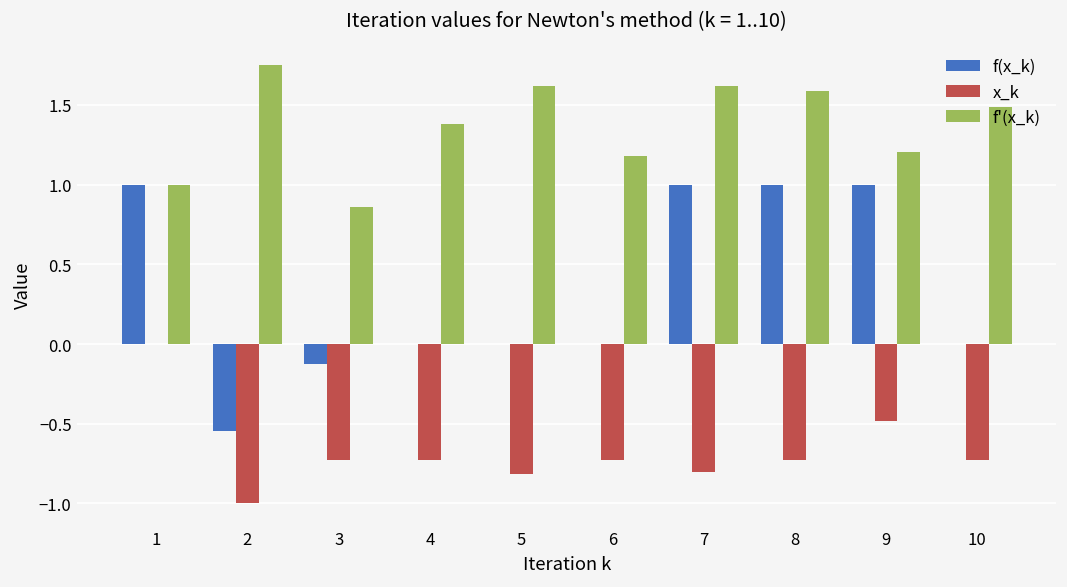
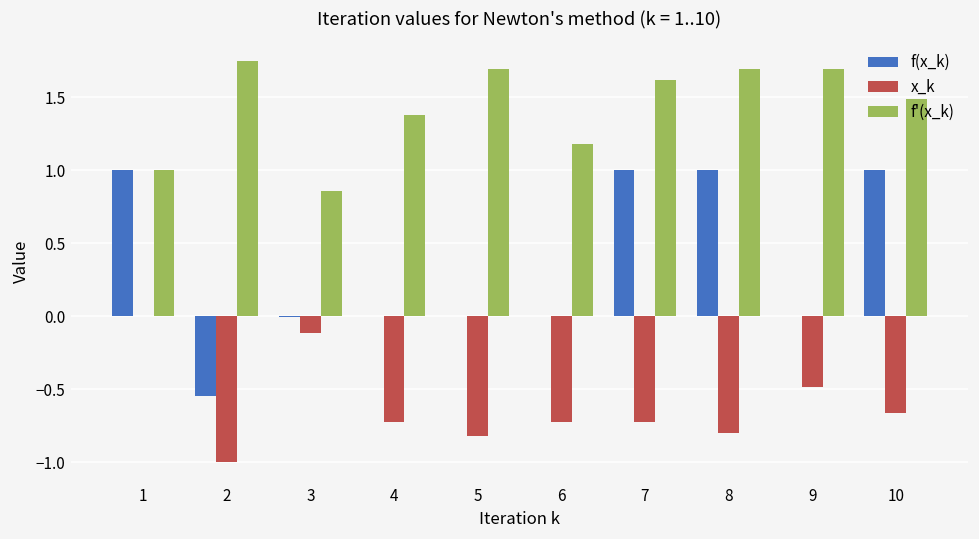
f(x_k), 3: -0.12 -> 0.00
x_k, 3: -0.73 -> -0.11
f'(x_k), 5: 1.62 -> 1.69
x_k, 7: -0.80 -> -0.73
x_k, 8: -0.73 -> -0.80
f'(x_k), 8: 1.59 -> 1.69
f(x_k), 9: 1 -> 0
f'(x_k), 9: 1.21 -> 1.69
f(x_k), 10: 0 -> 1
x_k, 10: -0.73 -> -0.66
